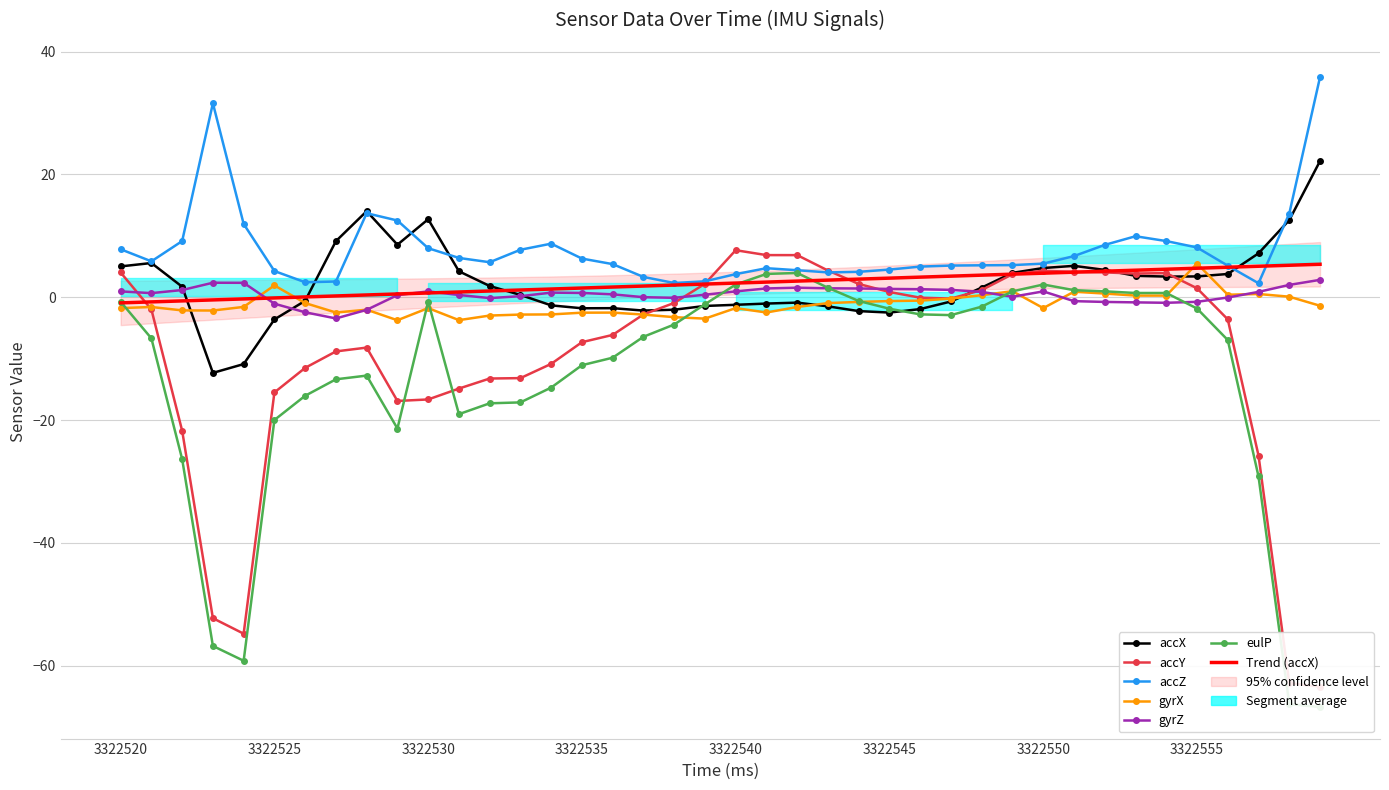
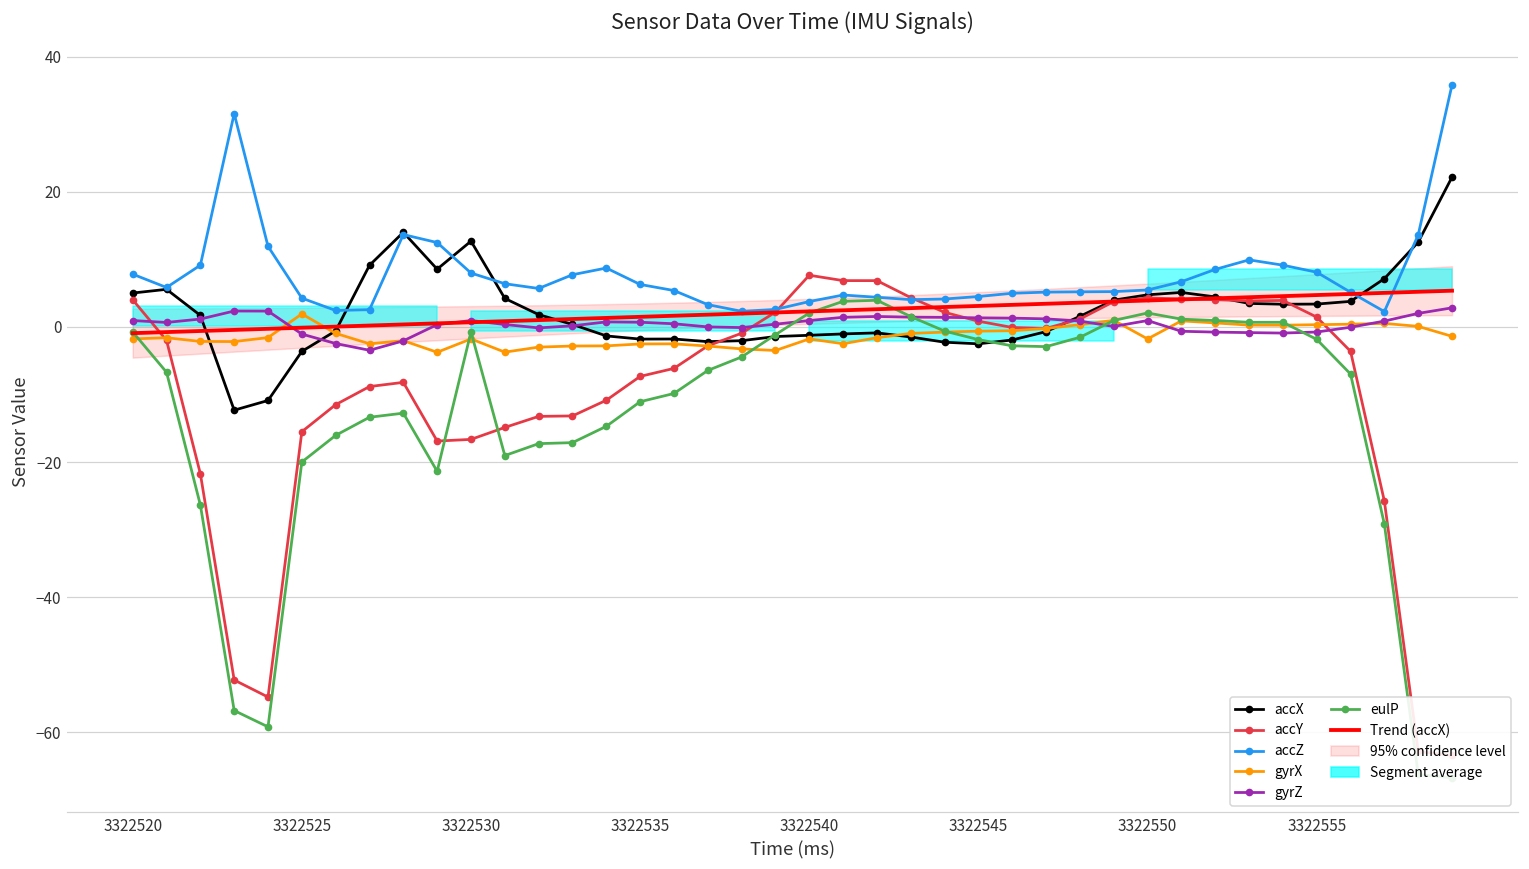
gyrX, 3322555: 5 -> 0
